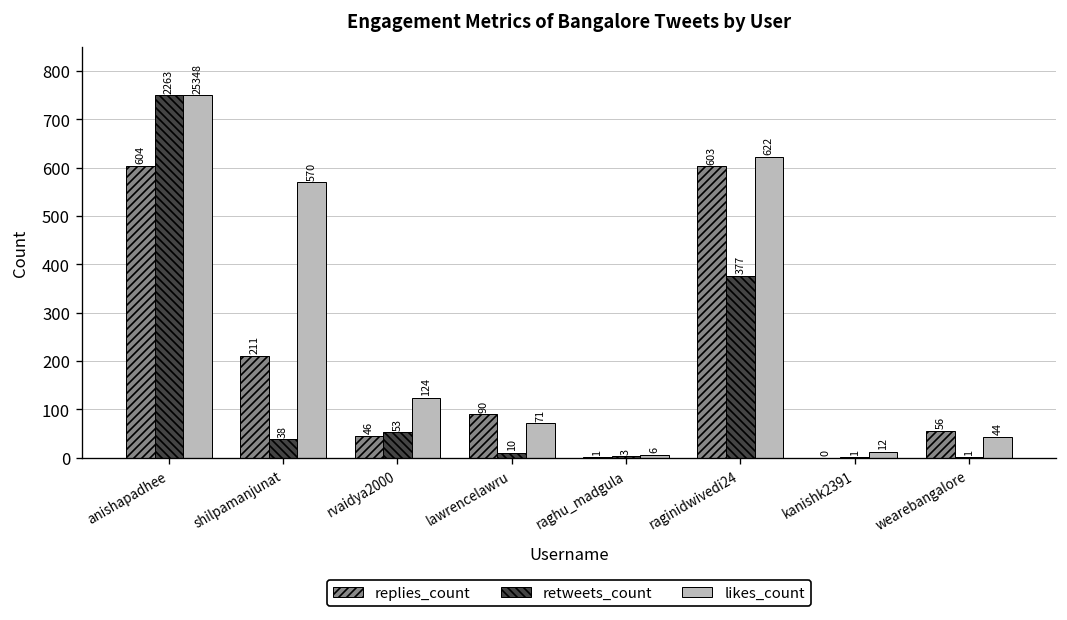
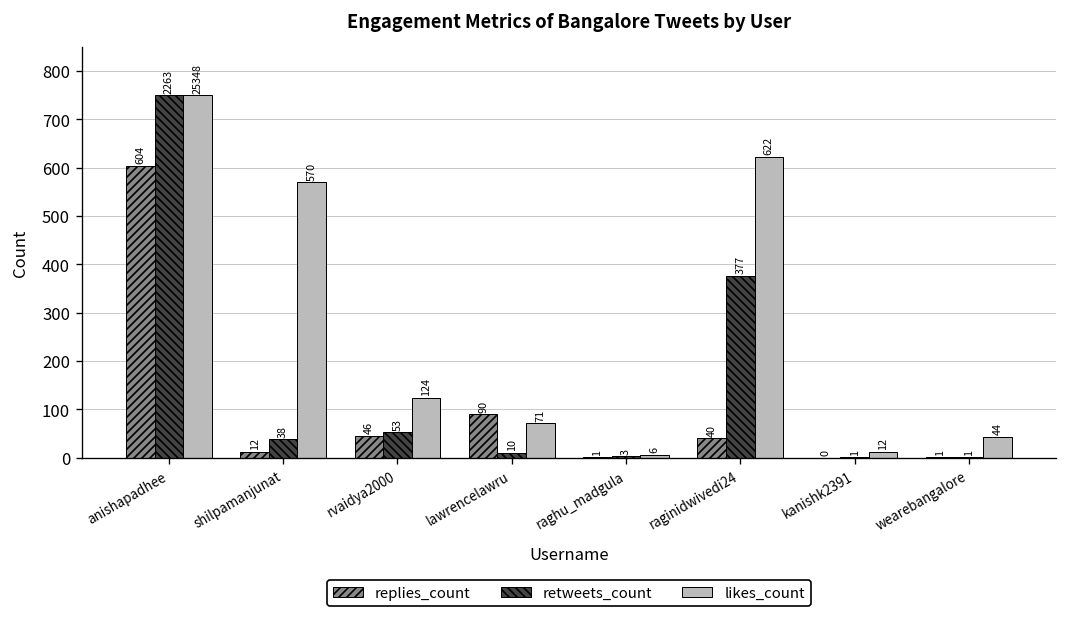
replies_count, shilpamanjunat: 211 -> 12
replies_count, raginidwivedi24: 603 -> 40
replies_count, wearebangalore: 56 -> 1
